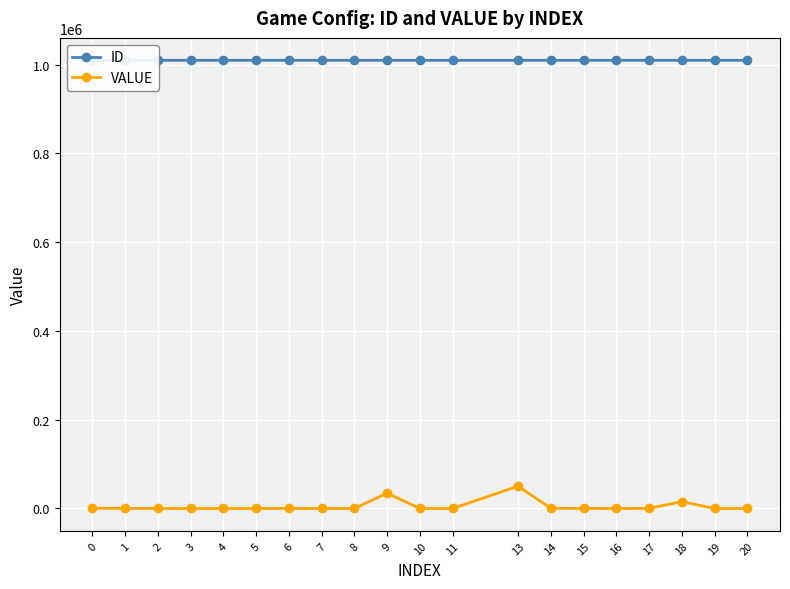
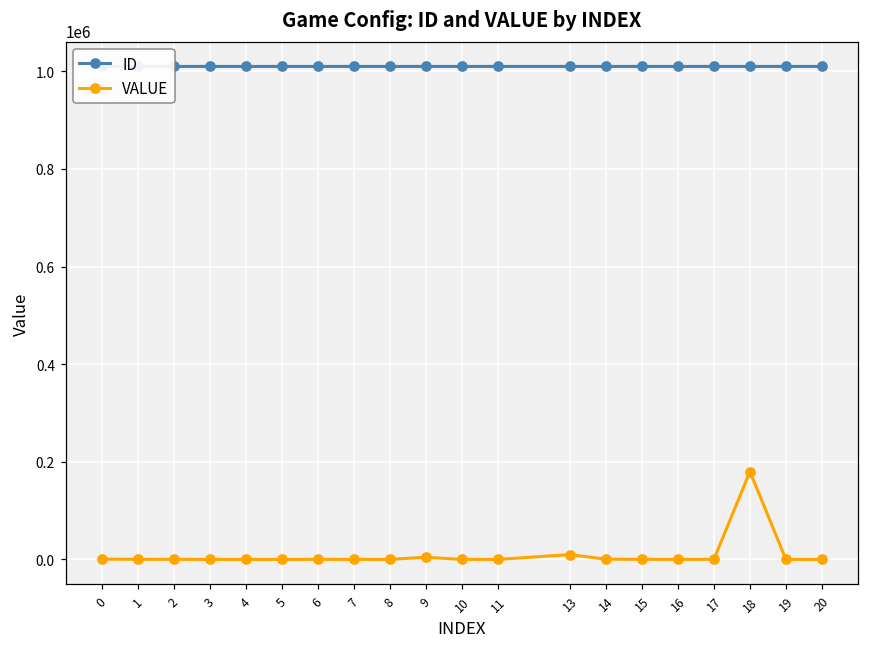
VALUE, 9: 30000 -> 0
VALUE, 13: 50000 -> 10000
VALUE, 18: 20000 -> 180000
